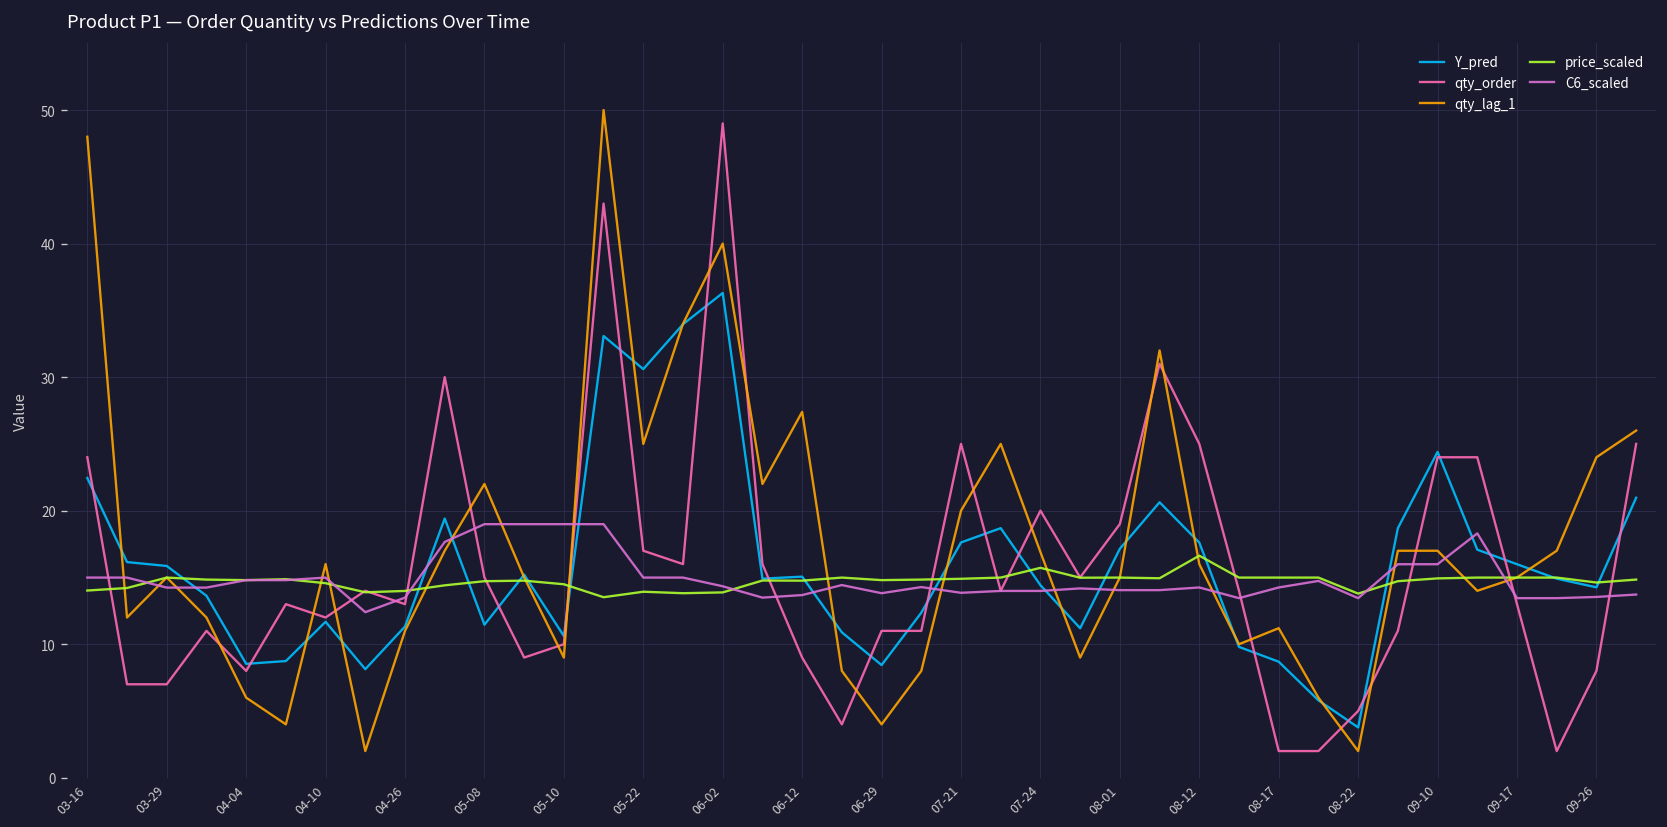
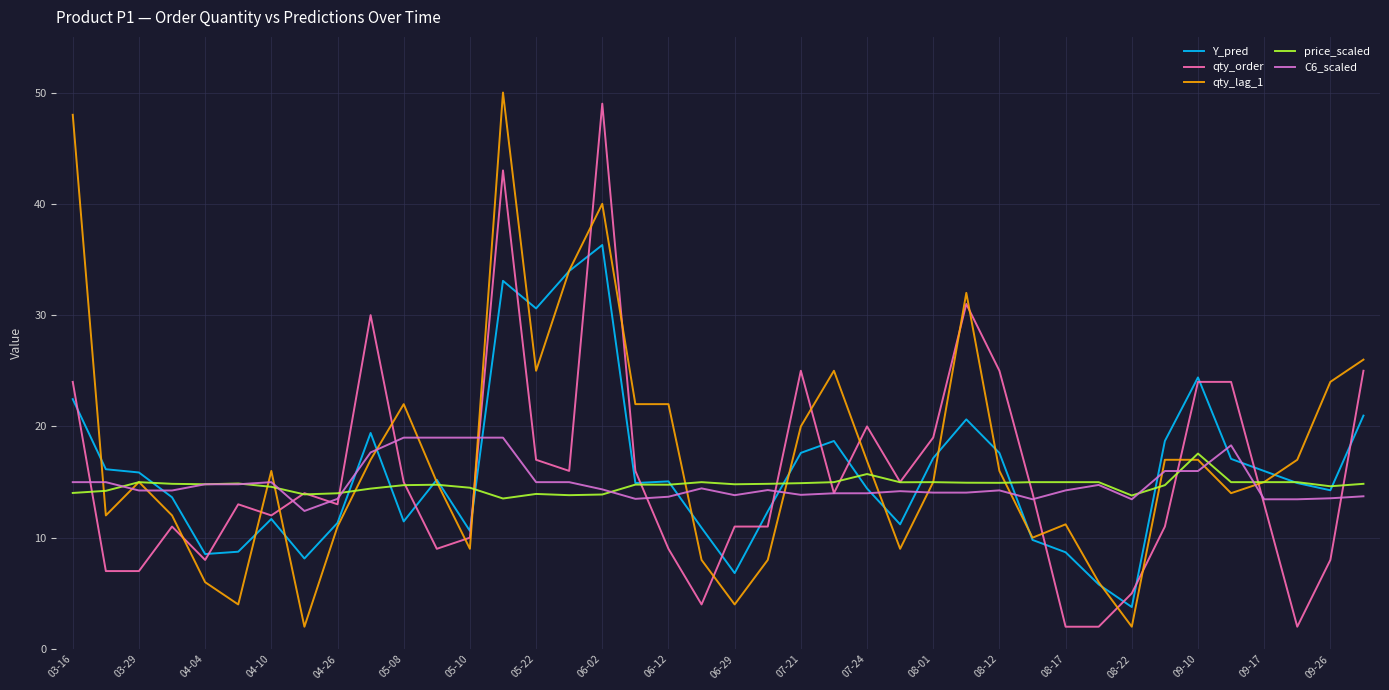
qty_lag_1, 06-12: 27.4 -> 22.0
Y_pred, 06-29: 8.4 -> 6.8
price_scaled, 08-12: 16.6 -> 14.9
price_scaled, 09-10: 14.9 -> 17.6
